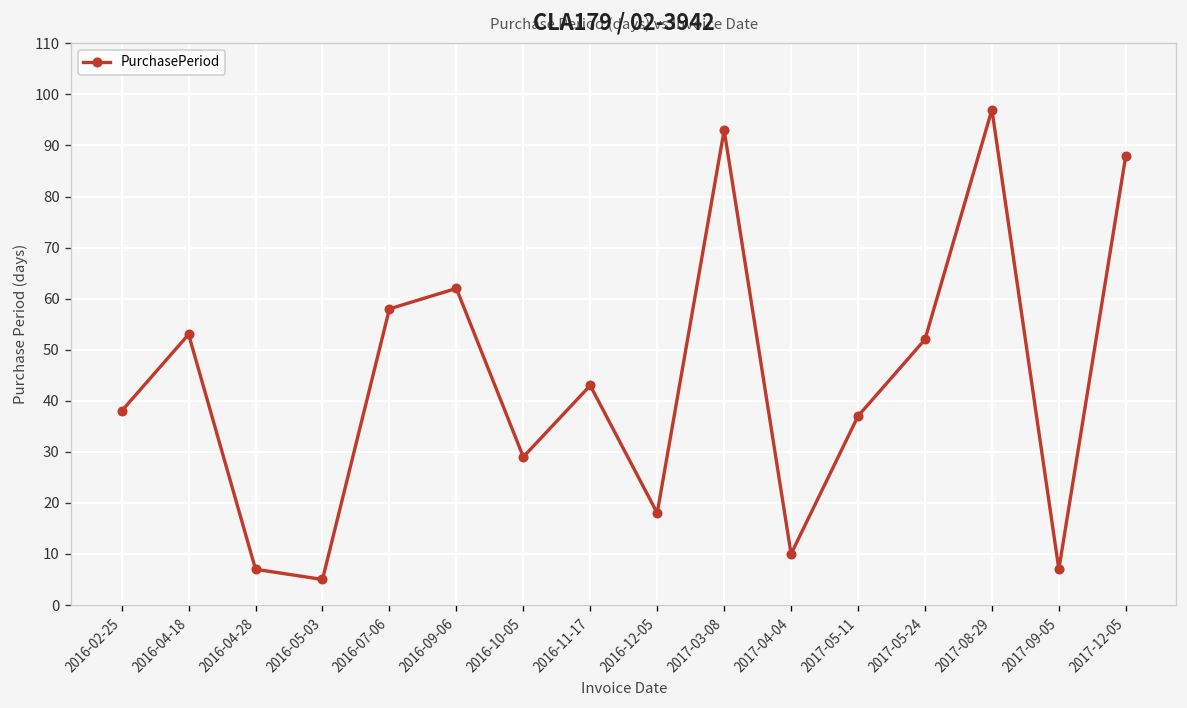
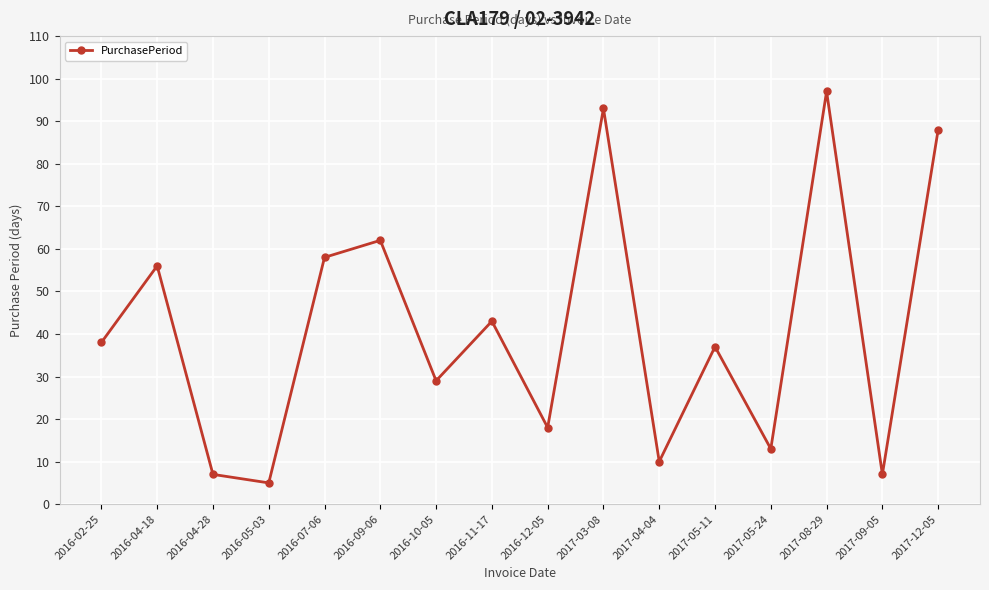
2016-04-18: 53 -> 56
2017-05-24: 52 -> 13
